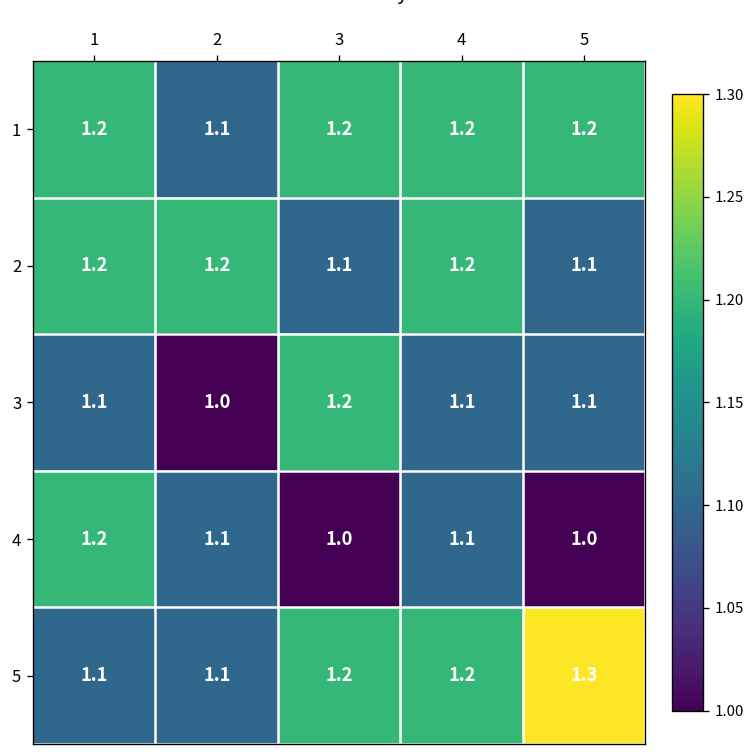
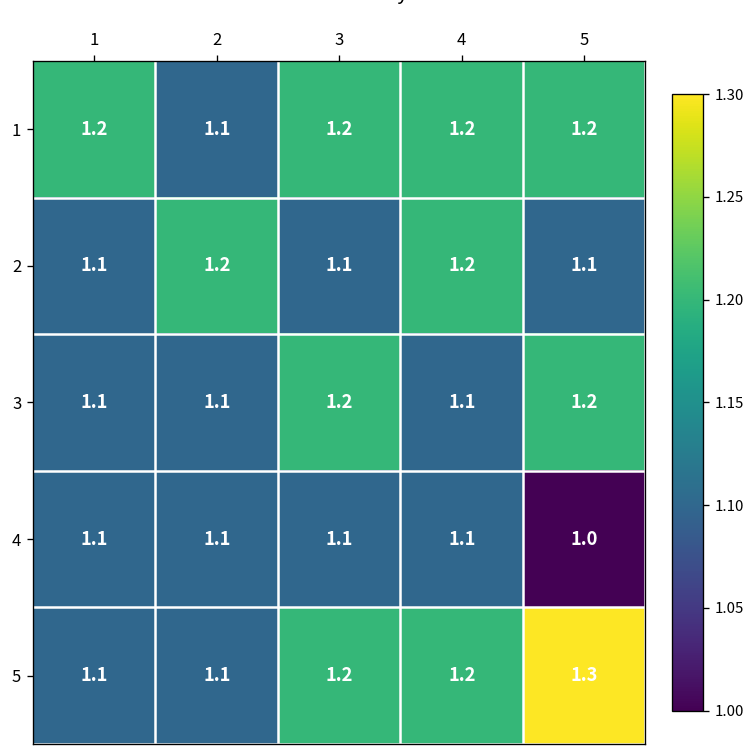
2, 1: 1.2 -> 1.1
3, 2: 1.0 -> 1.1
3, 5: 1.1 -> 1.2
4, 1: 1.2 -> 1.1
4, 3: 1.0 -> 1.1
